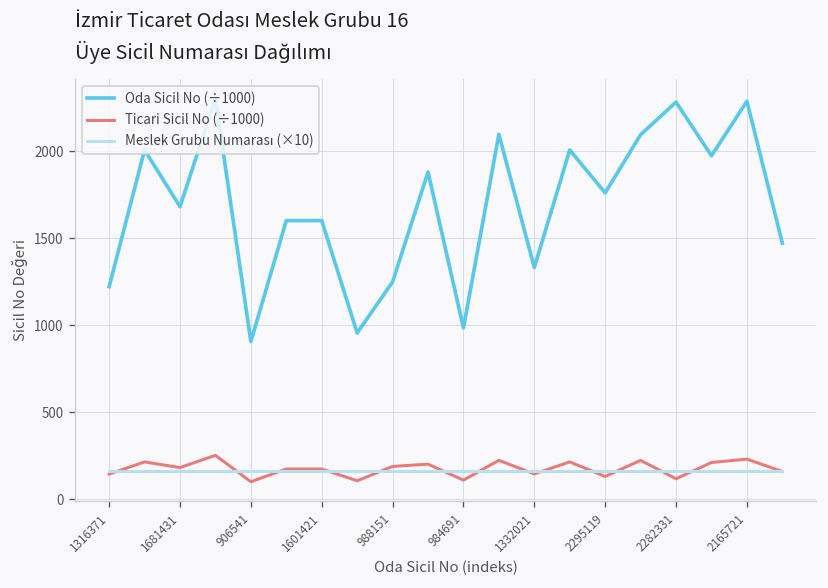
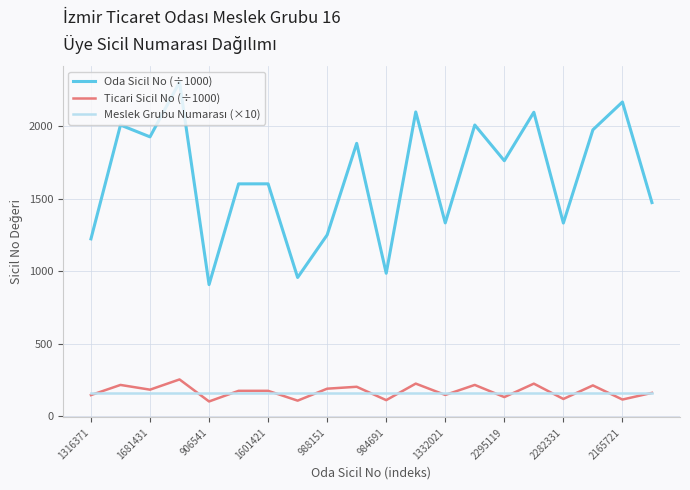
Oda Sicil No (÷1000), 1681431: 1680 -> 1930
Oda Sicil No (÷1000), 2282331: 2280 -> 1330
Oda Sicil No (÷1000), 2165721: 2290 -> 2170
Ticari Sicil No (÷1000), 2165721: 230 -> 110
